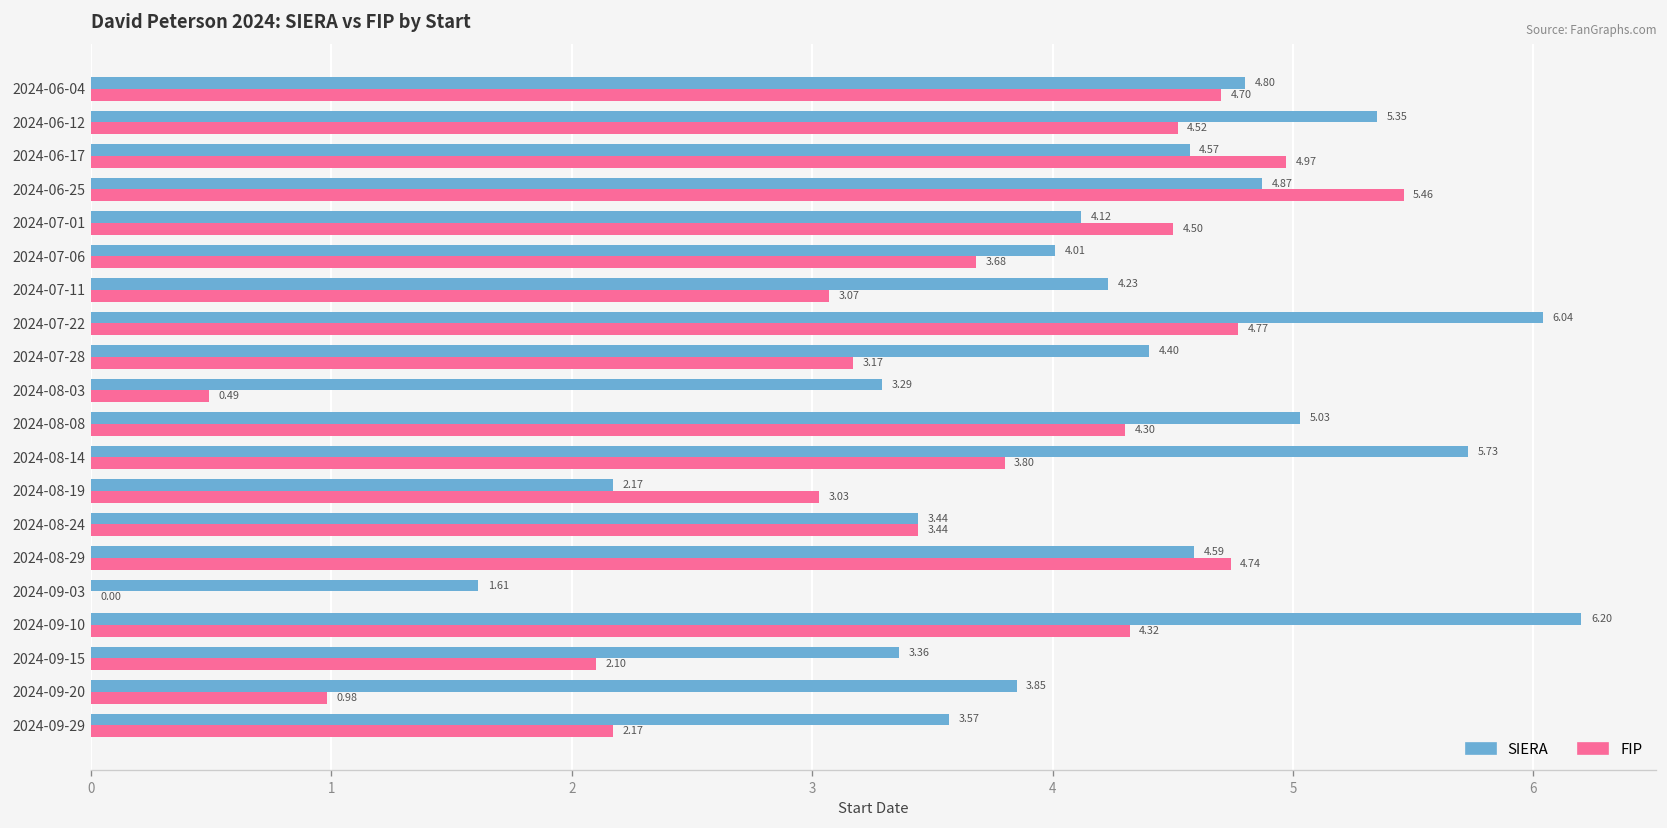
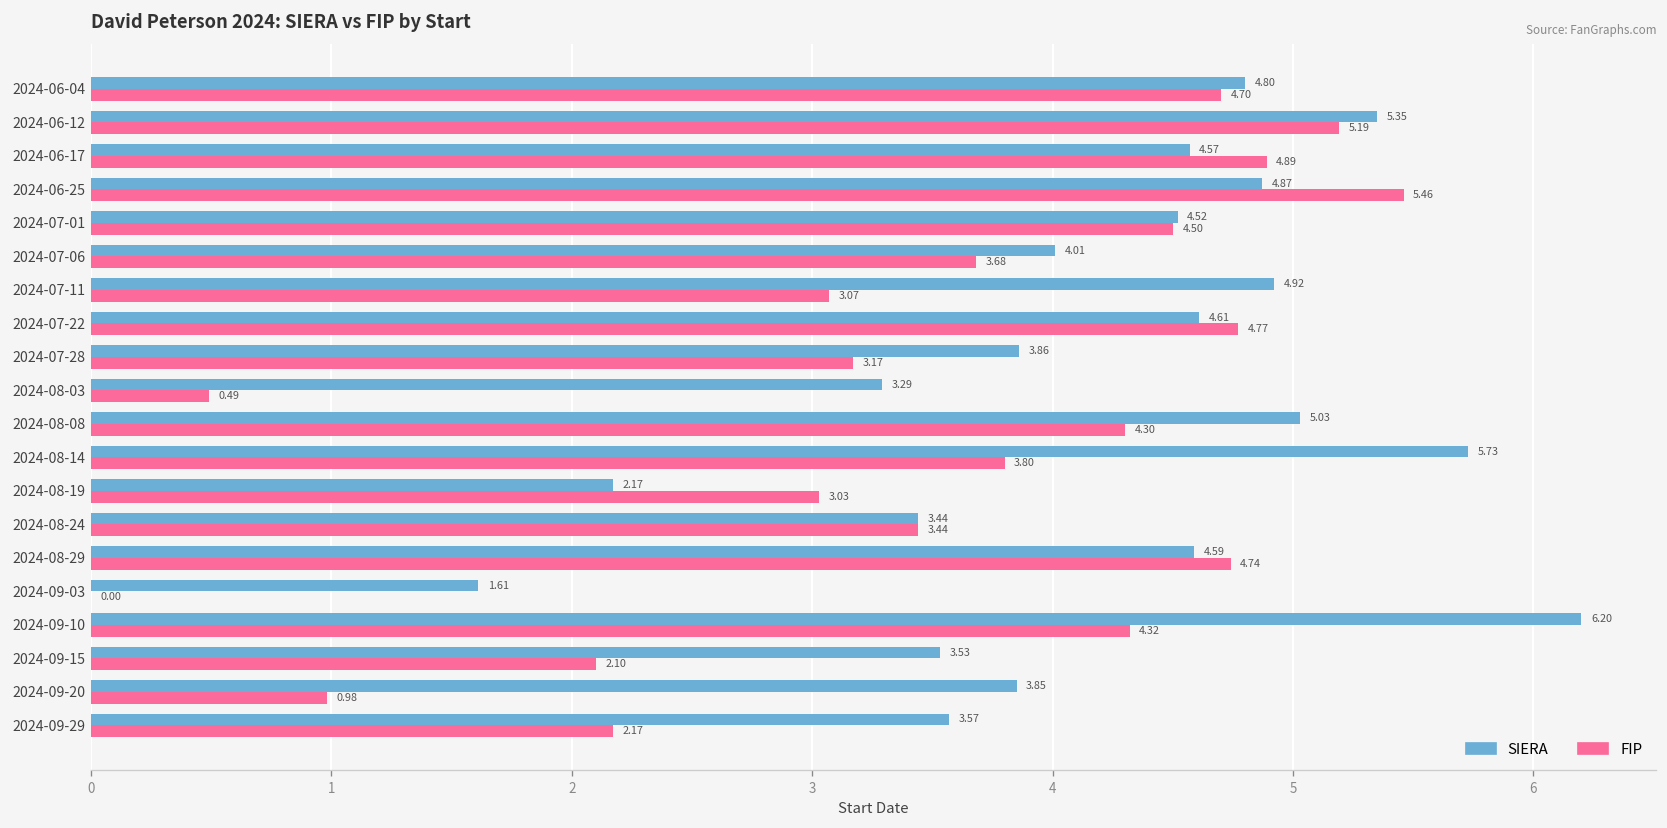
FIP, 2024-06-12: 4.52 -> 5.19
FIP, 2024-06-17: 4.97 -> 4.89
SIERA, 2024-07-01: 4.12 -> 4.52
SIERA, 2024-07-11: 4.23 -> 4.92
SIERA, 2024-07-22: 6.04 -> 4.61
SIERA, 2024-07-28: 4.40 -> 3.86
SIERA, 2024-09-15: 3.36 -> 3.53
